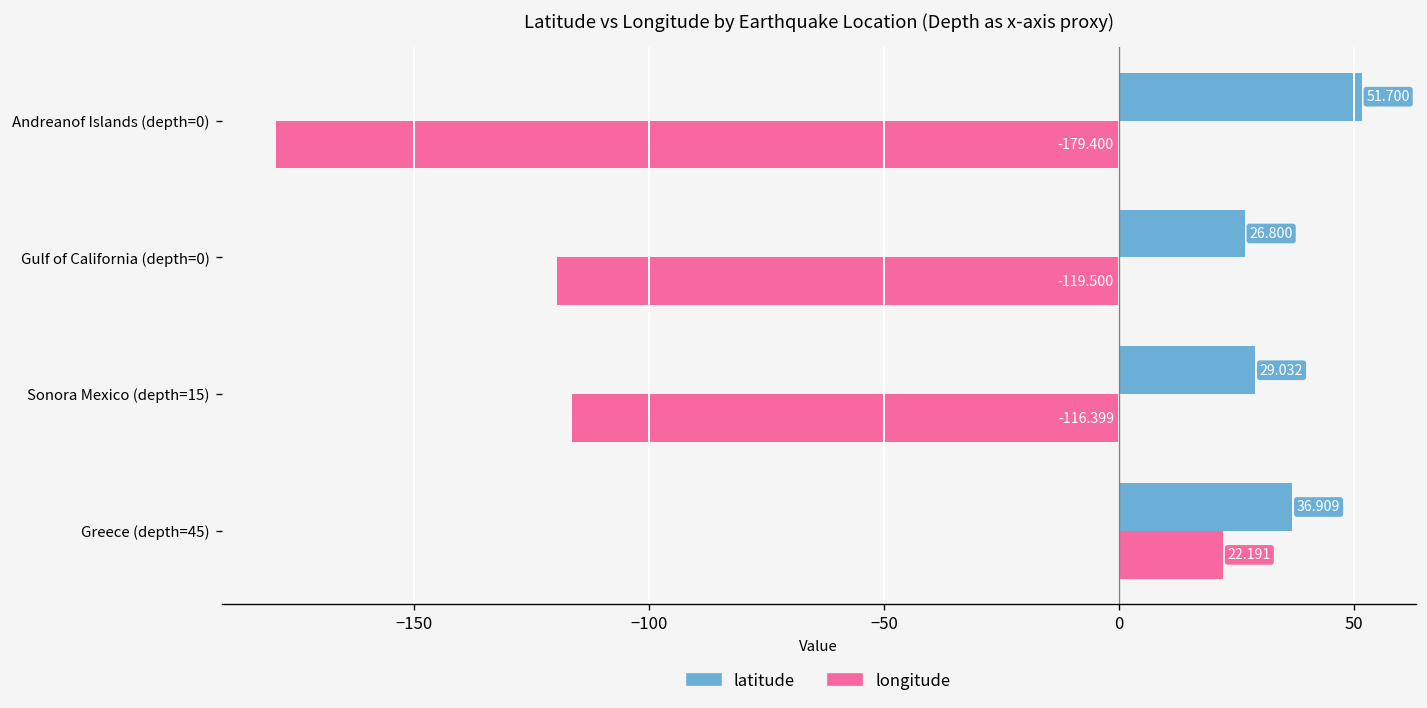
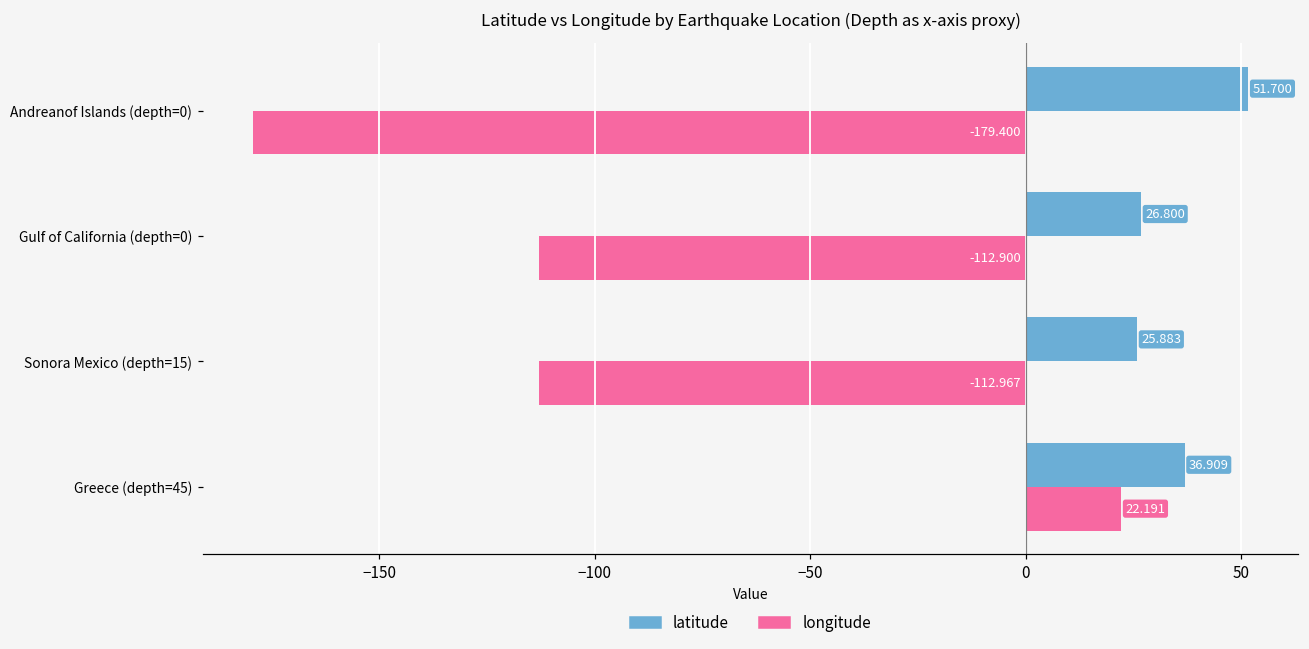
longitude, Gulf of California (depth=0): -119.500 -> -112.900
latitude, Sonora Mexico (depth=15): 29.032 -> 25.883
longitude, Sonora Mexico (depth=15): -116.399 -> -112.967
